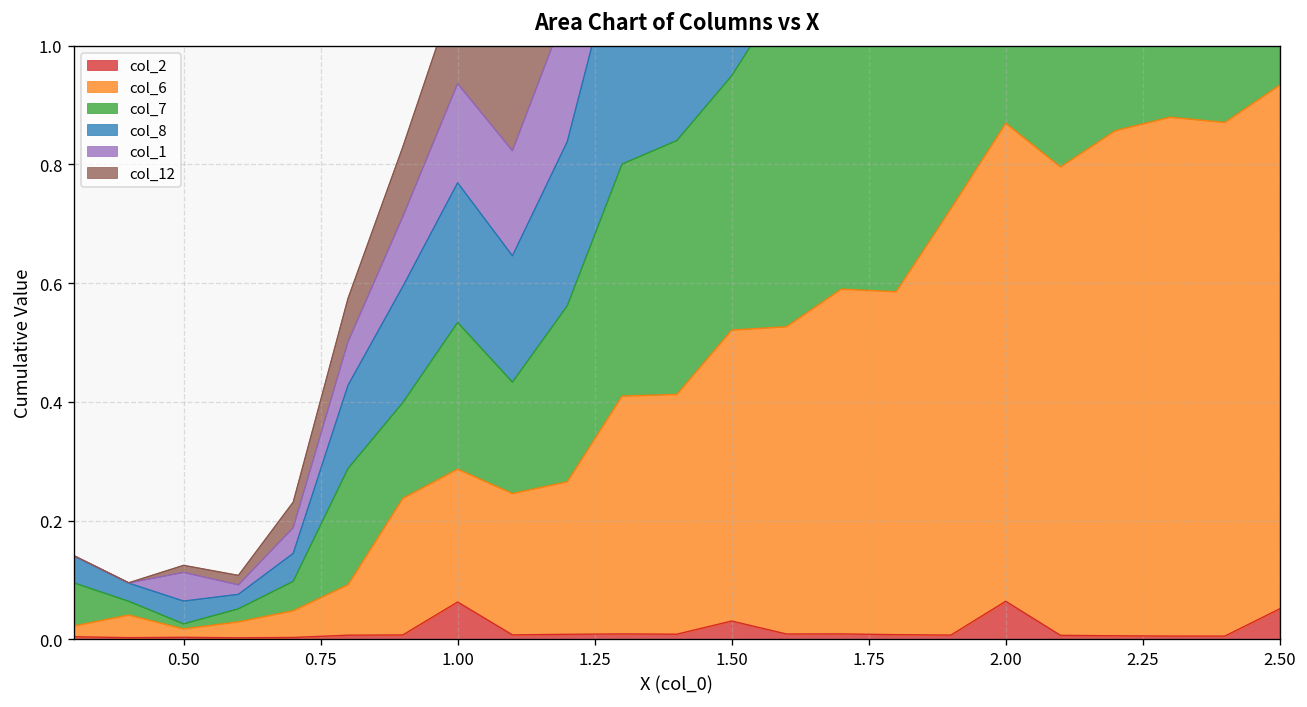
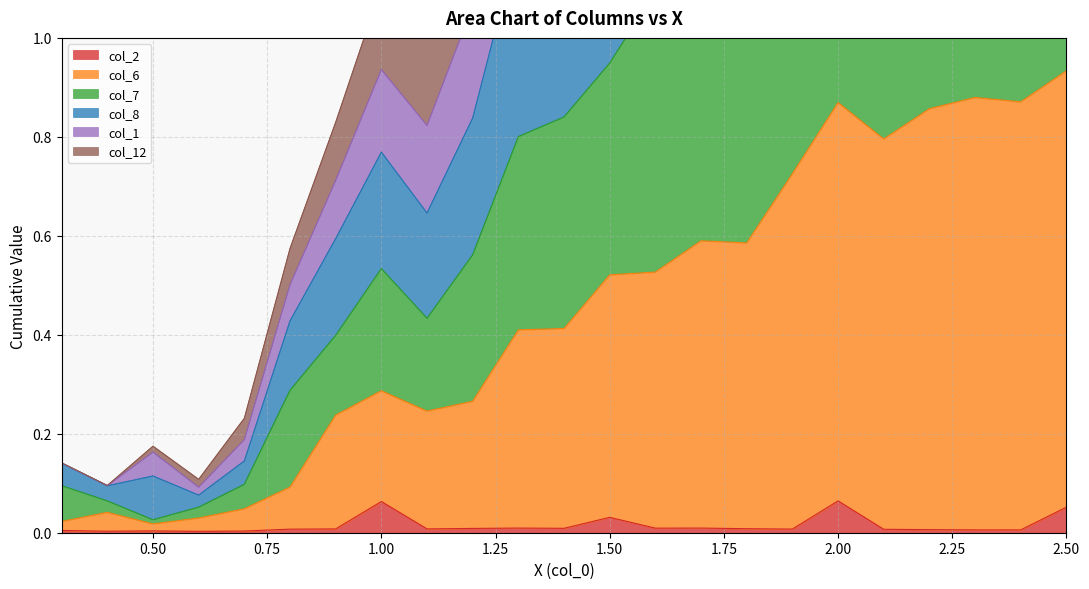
col_8, 0.50: 0.04 -> 0.09
